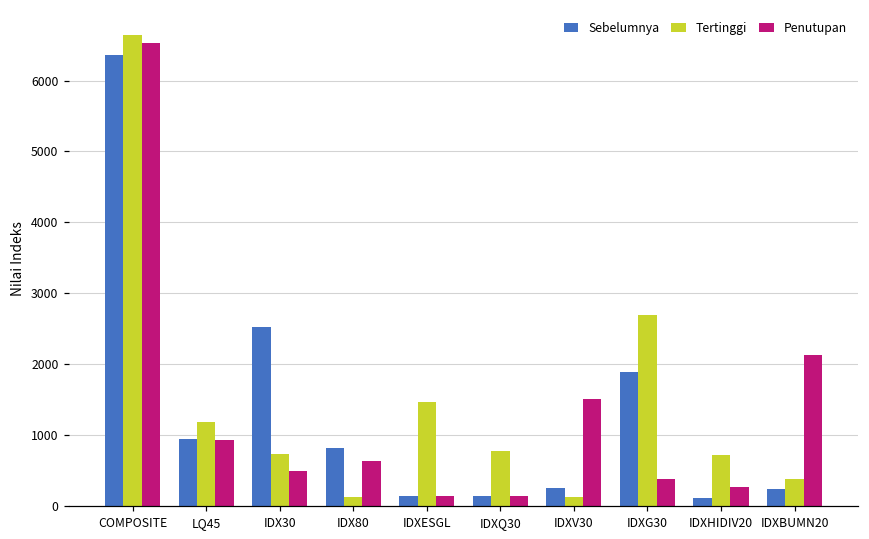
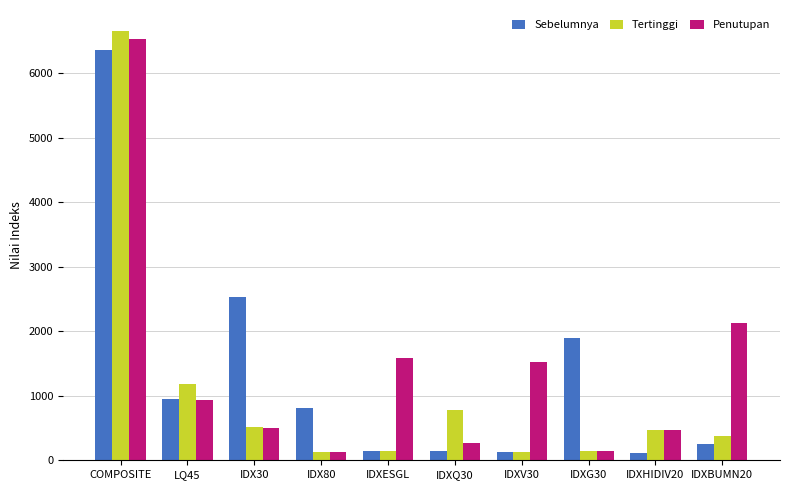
Tertinggi, IDX30: 700 -> 500
Penutupan, IDX80: 600 -> 100
Tertinggi, IDXESGL: 1500 -> 100
Penutupan, IDXESGL: 100 -> 1600
Penutupan, IDXQ30: 100 -> 300
Sebelumnya, IDXV30: 300 -> 100
Tertinggi, IDXG30: 2700 -> 100
Penutupan, IDXG30: 400 -> 100
Tertinggi, IDXHIDIV20: 700 -> 500
Penutupan, IDXHIDIV20: 300 -> 500
